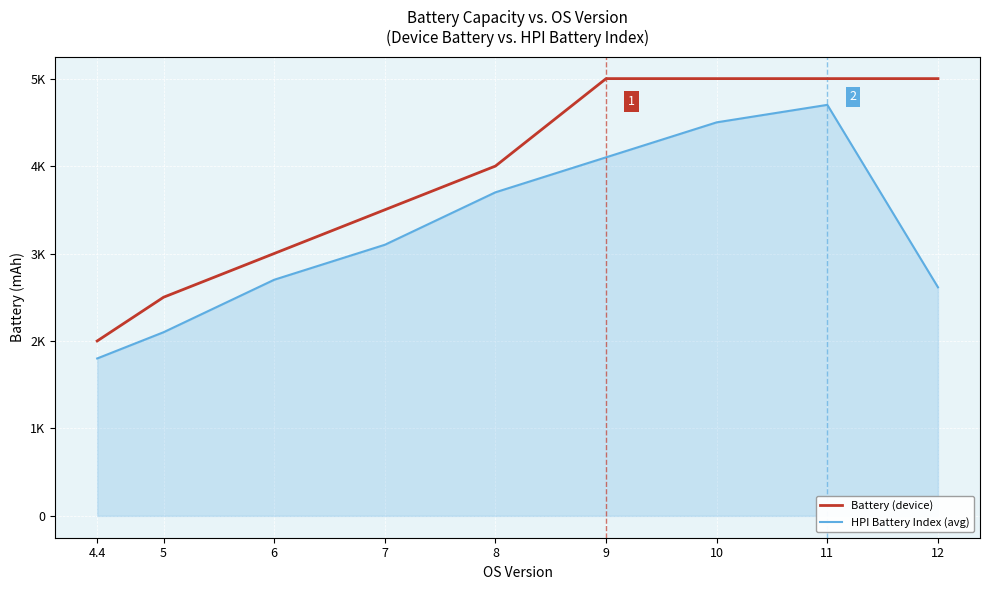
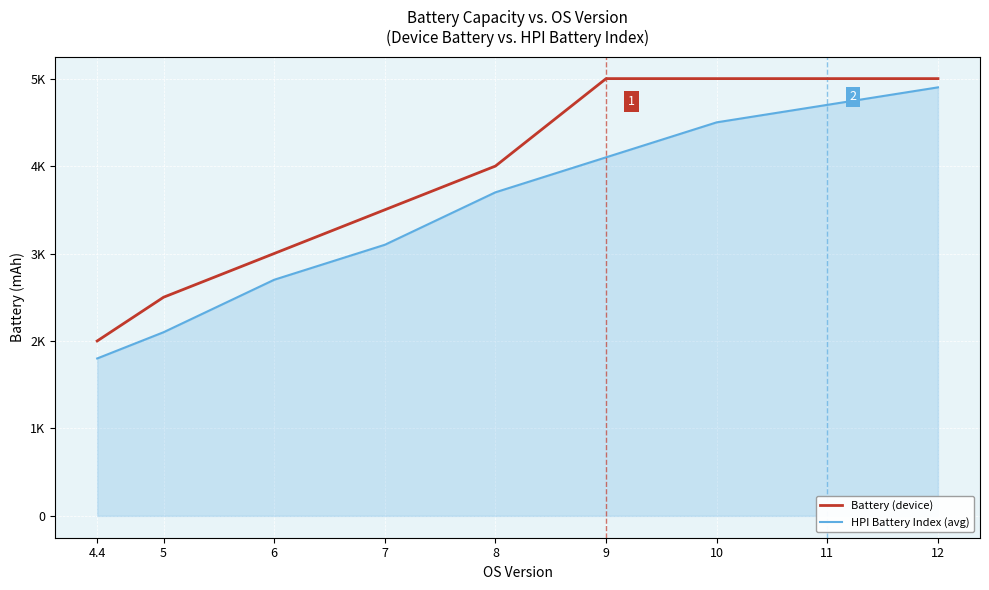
HPI Battery Index (avg), 12: 2600 -> 4900
